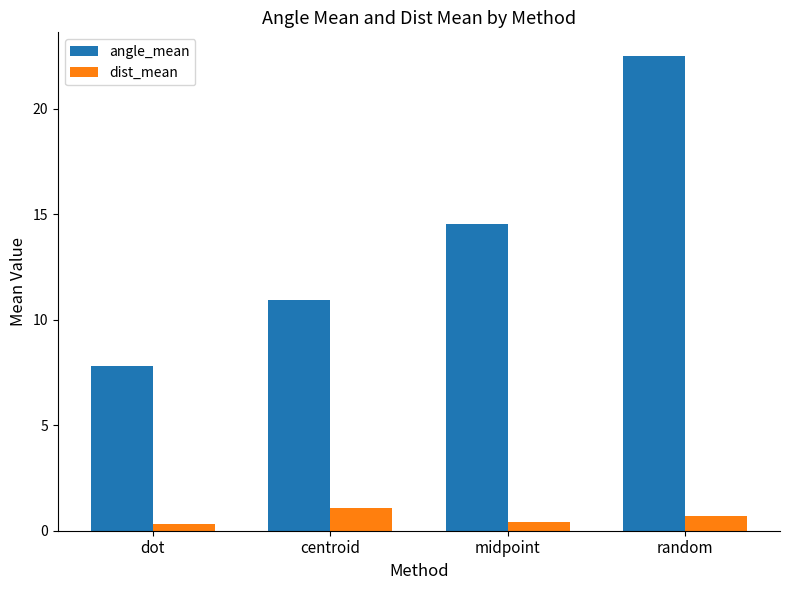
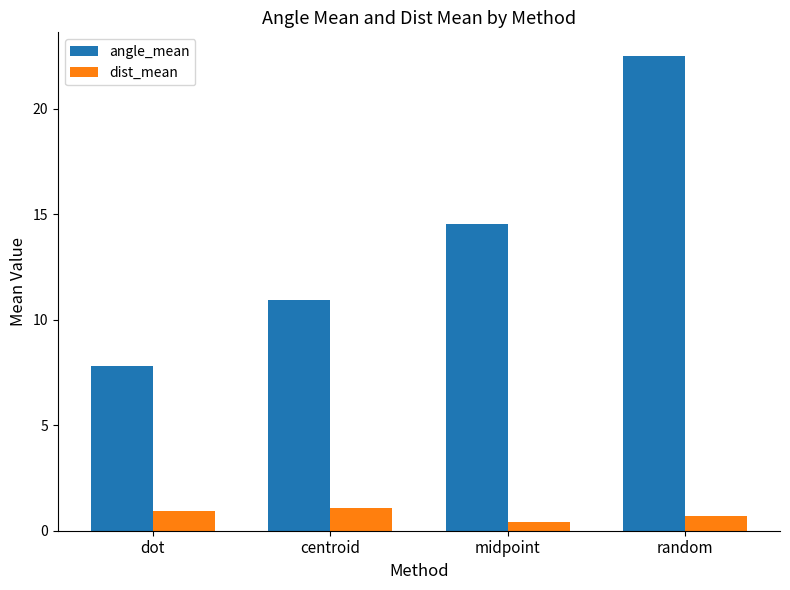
dist_mean, dot: 0.3 -> 0.9
